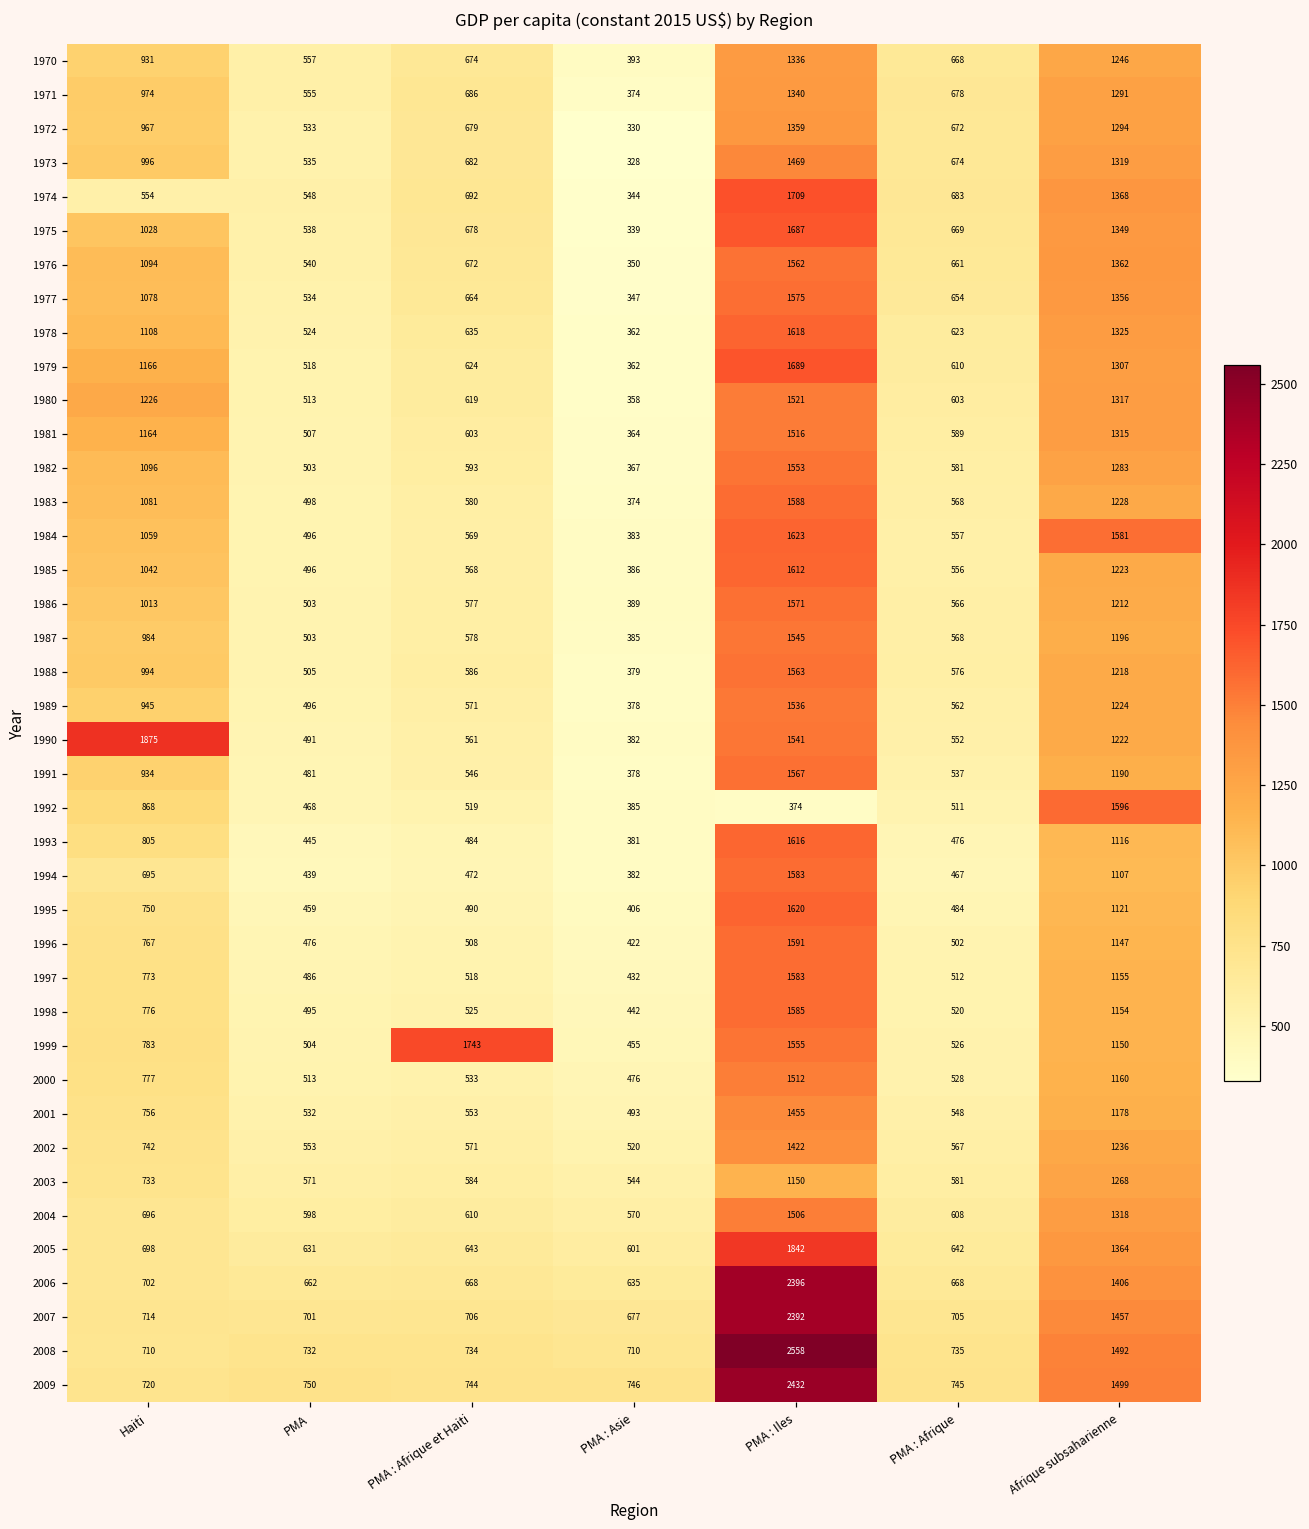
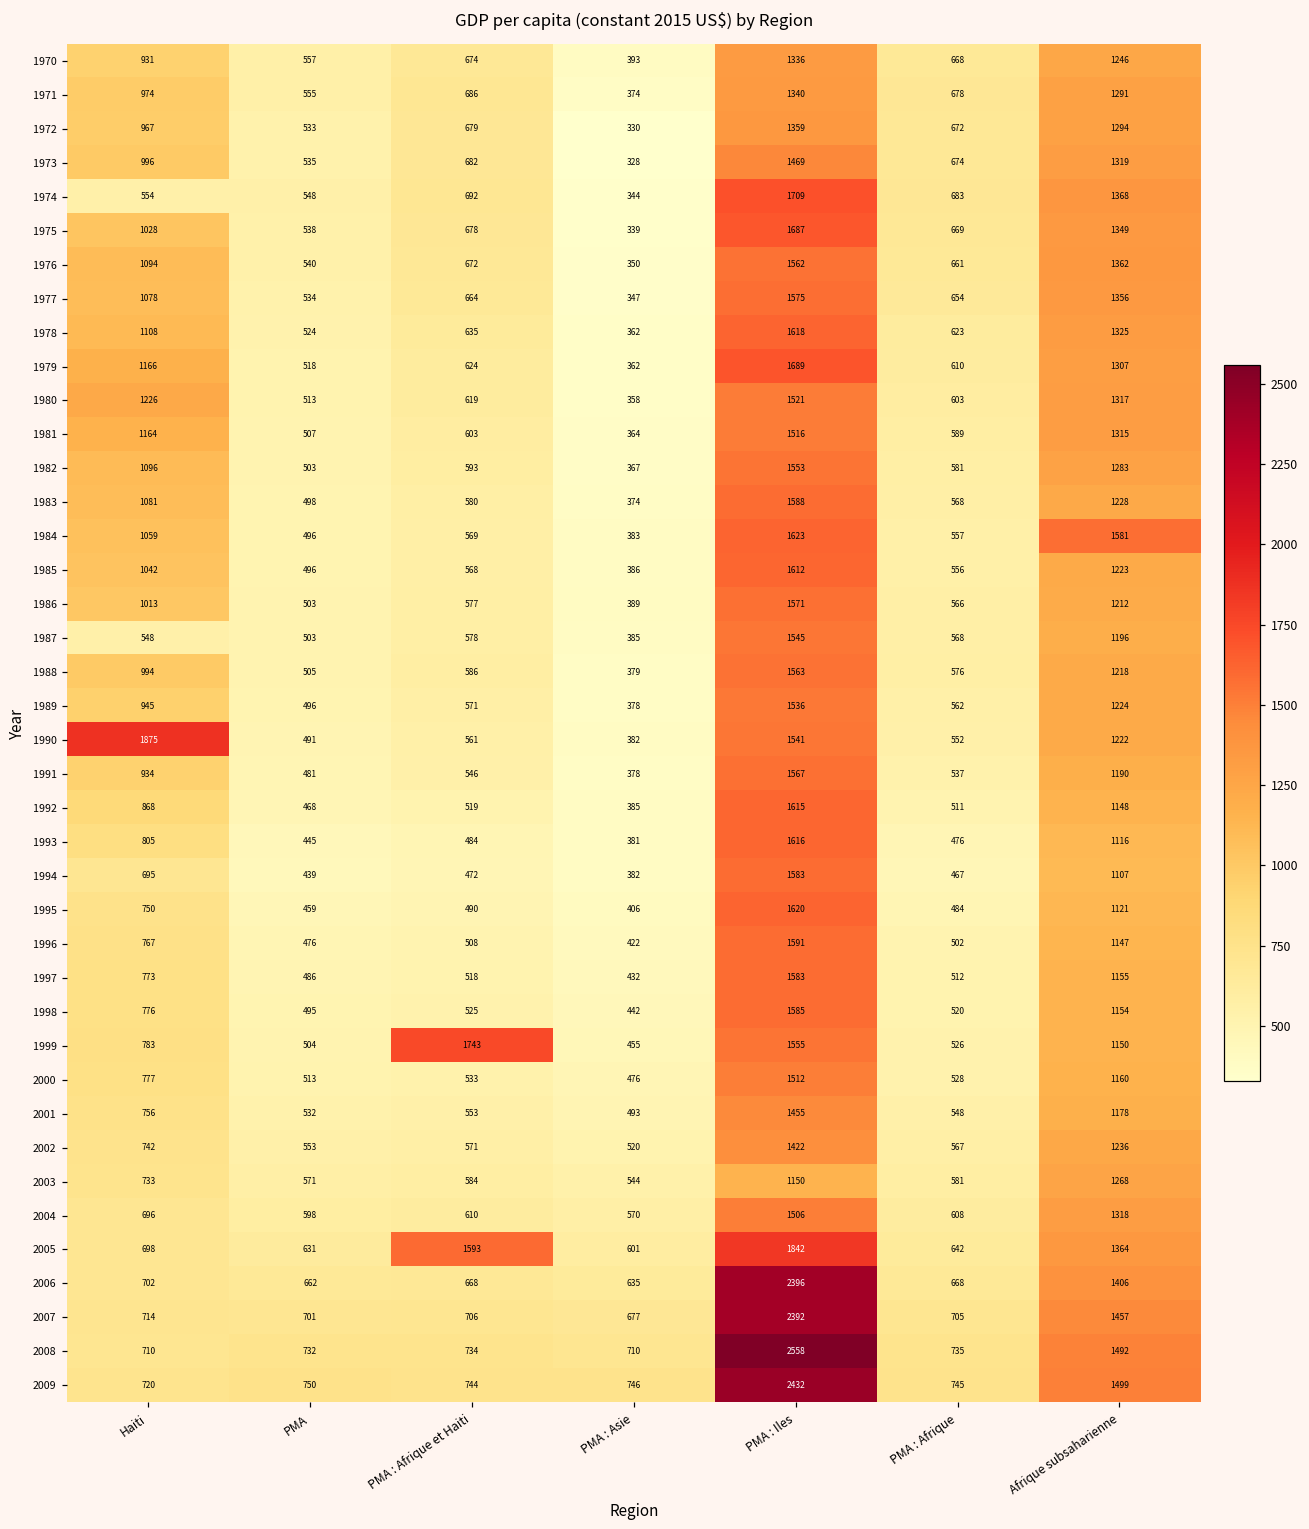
1987, Haiti: 984 -> 548
1992, PMA : Iles: 374 -> 1615
1992, Afrique subsaharienne: 1596 -> 1148
2005, PMA : Afrique et Haiti: 643 -> 1593
